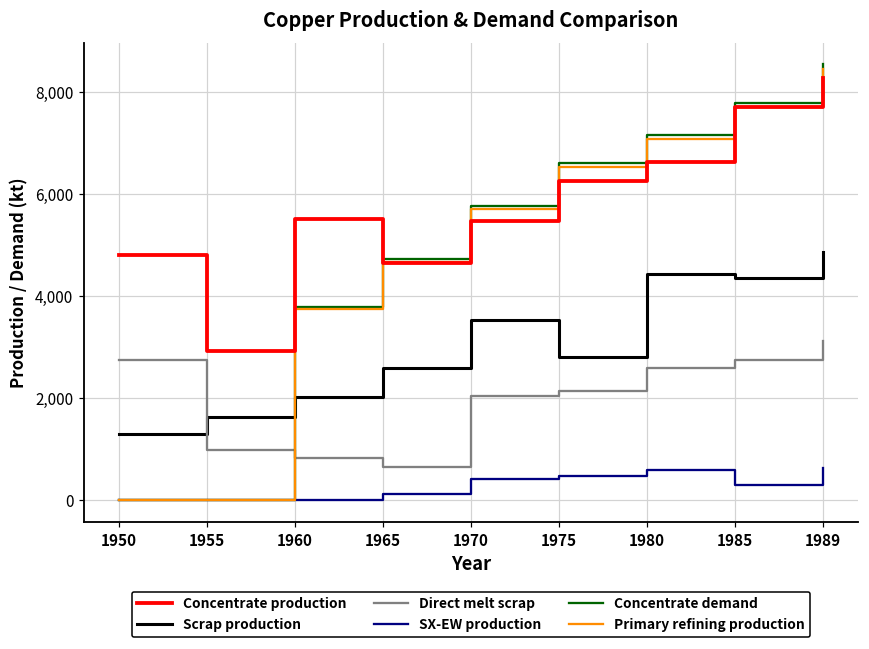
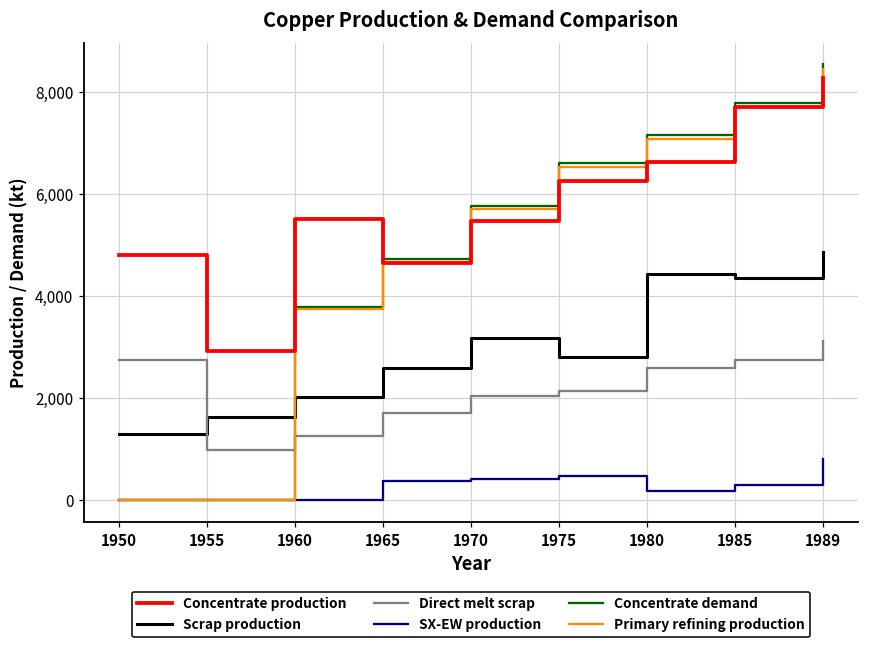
Direct melt scrap, 1960: 800 -> 1,300
Direct melt scrap, 1965: 700 -> 1,700
SX-EW production, 1965: 100 -> 400
Scrap production, 1970: 3,500 -> 3,200
SX-EW production, 1980: 600 -> 200
SX-EW production, 1989: 600 -> 800
